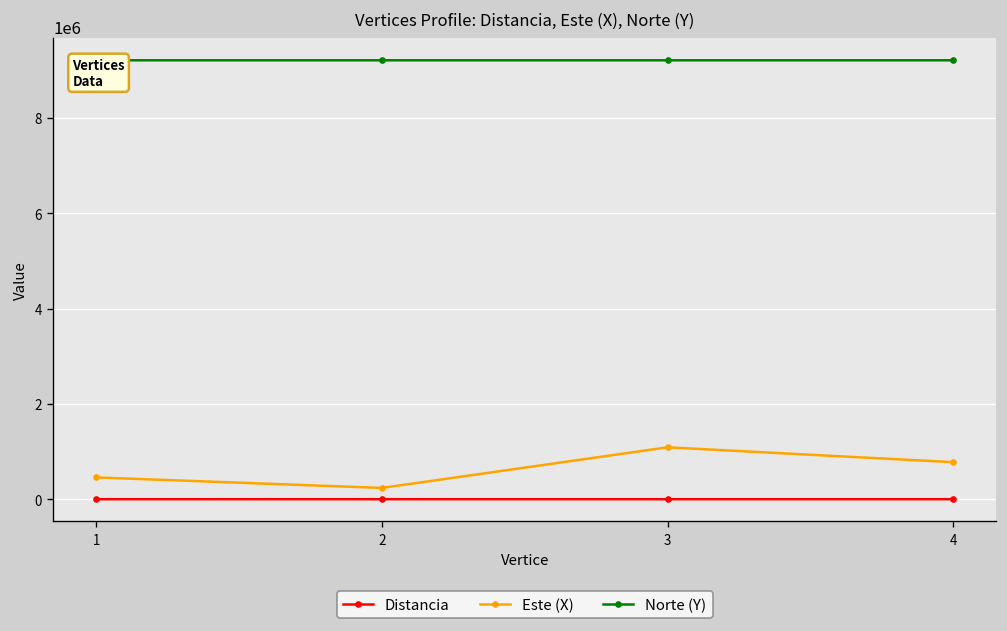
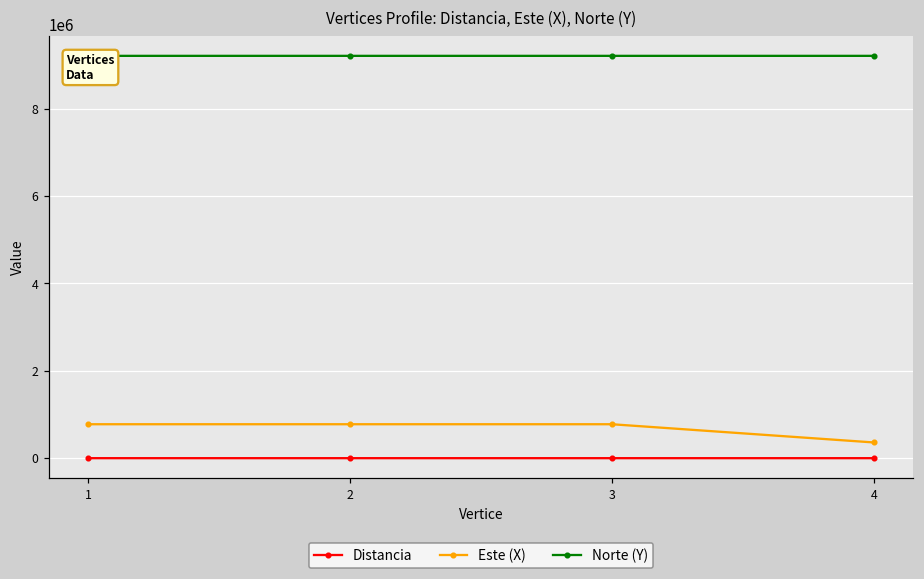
Este (X), 1: 500000 -> 800000
Este (X), 2: 200000 -> 800000
Este (X), 3: 1100000 -> 800000
Este (X), 4: 800000 -> 400000
